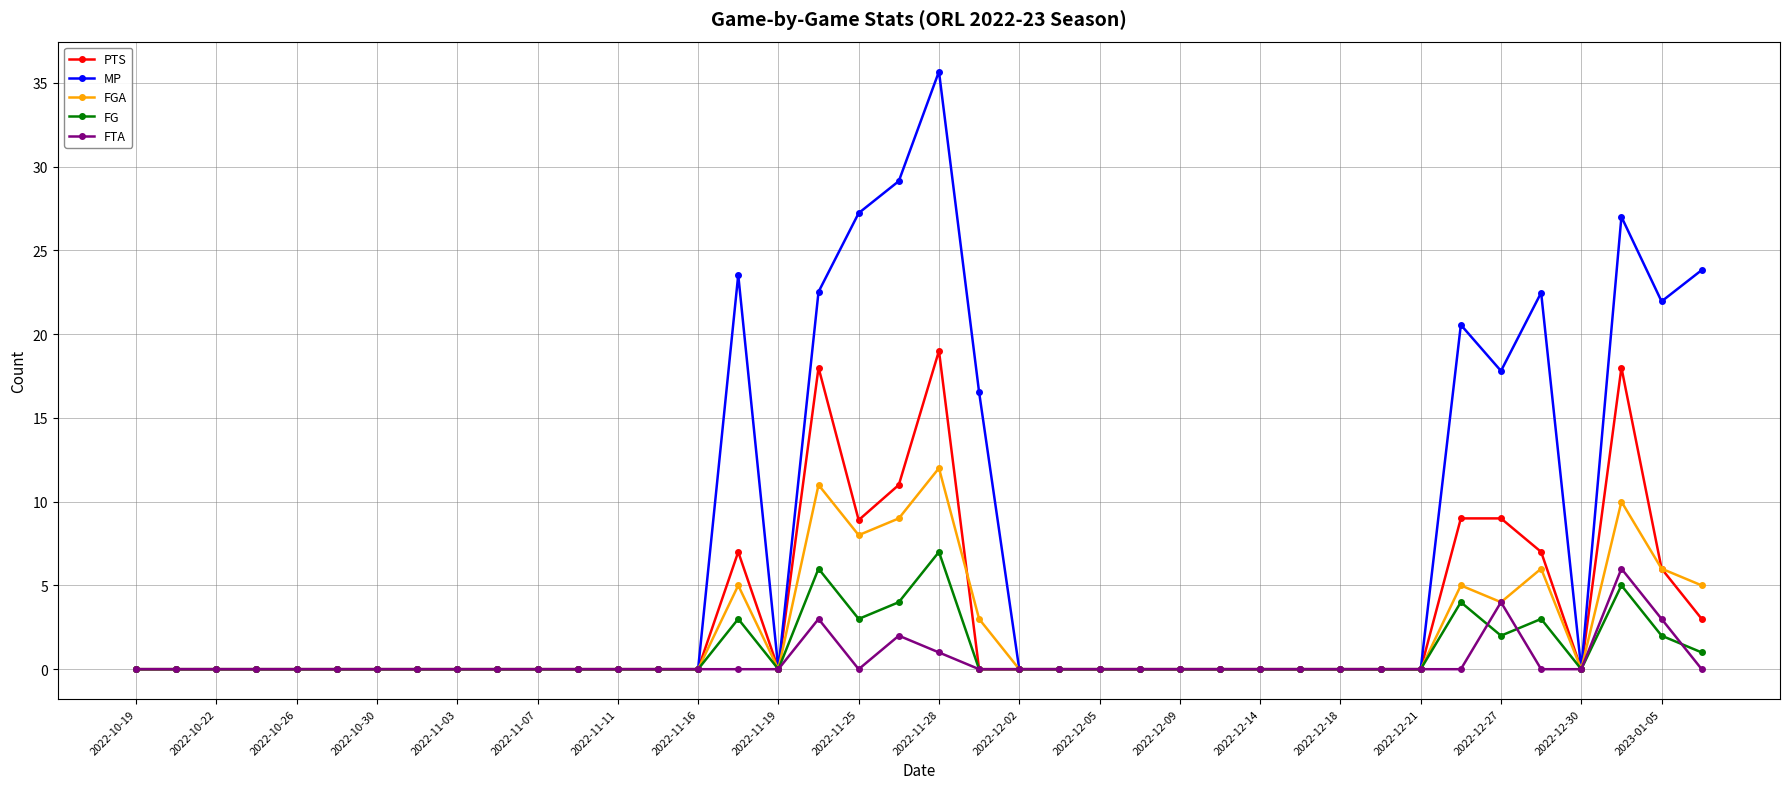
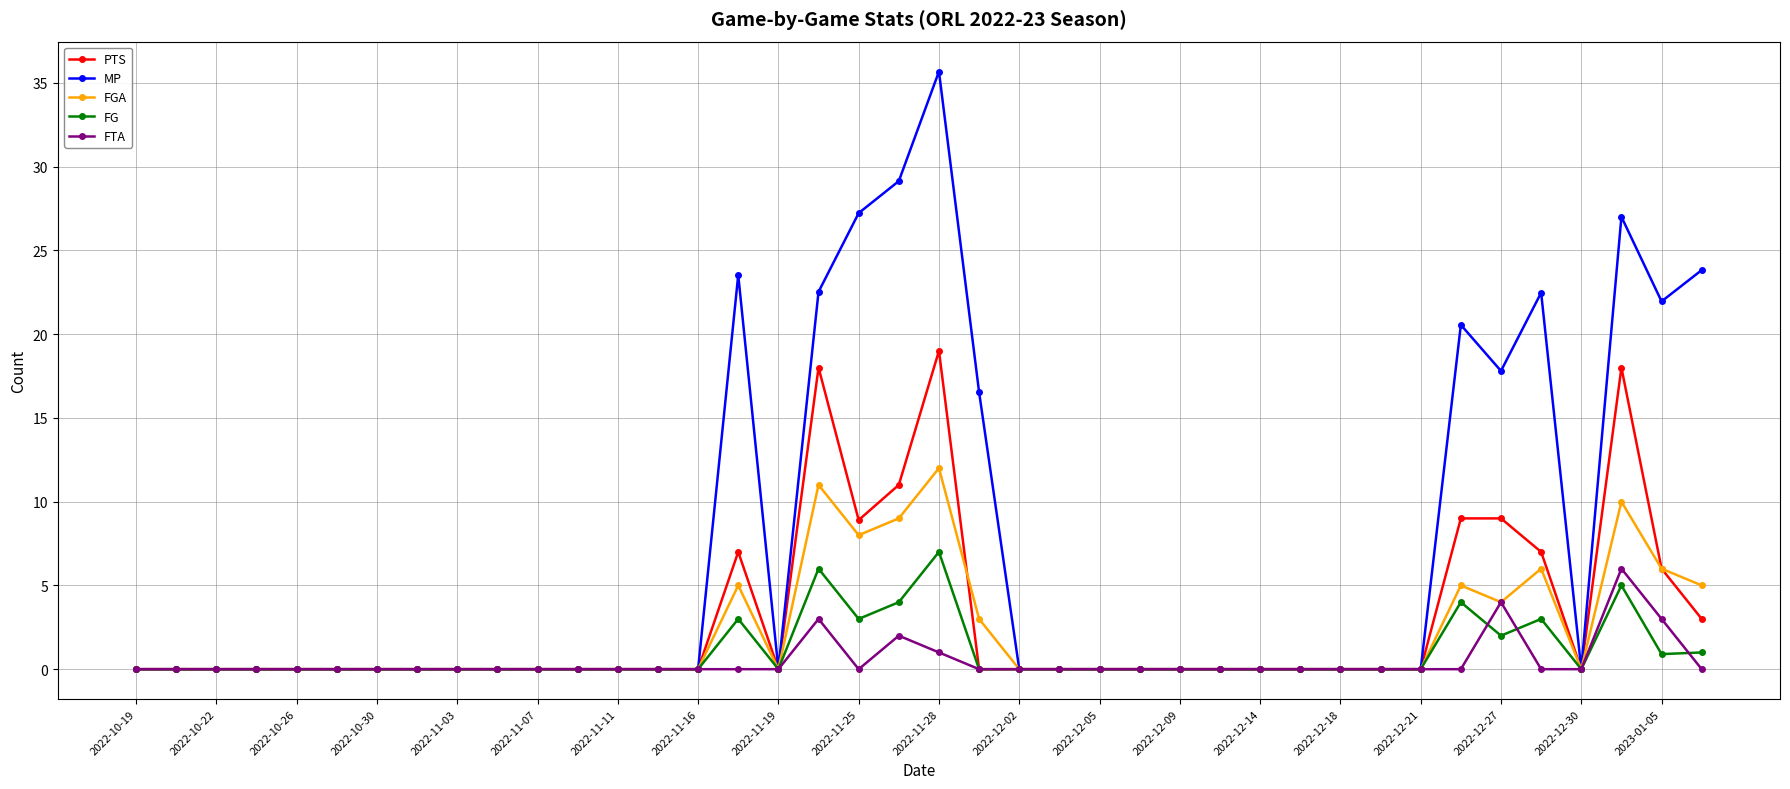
FG, 2023-01-05: 2.0 -> 0.9
